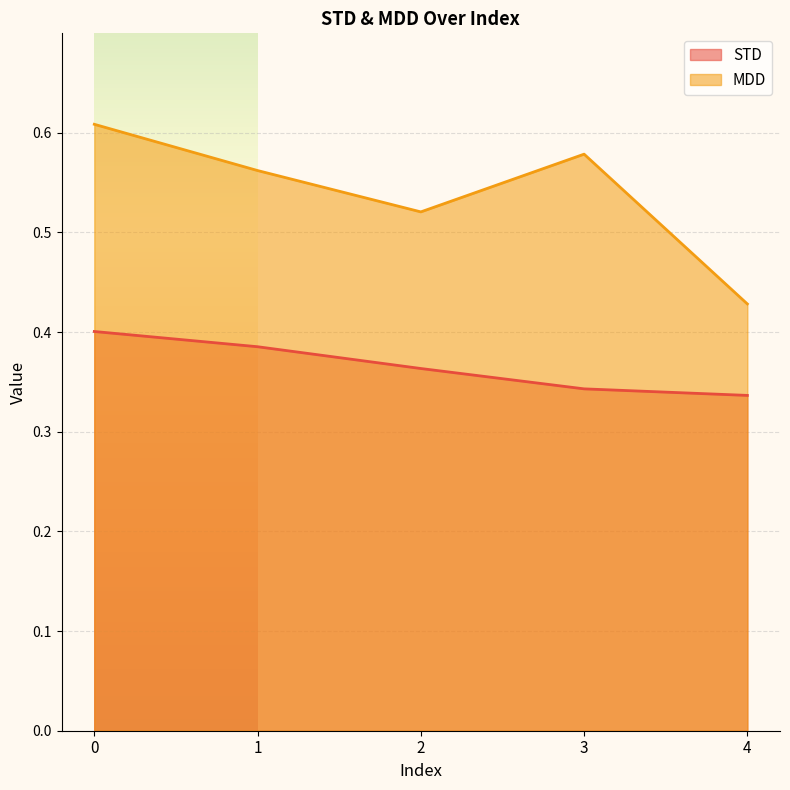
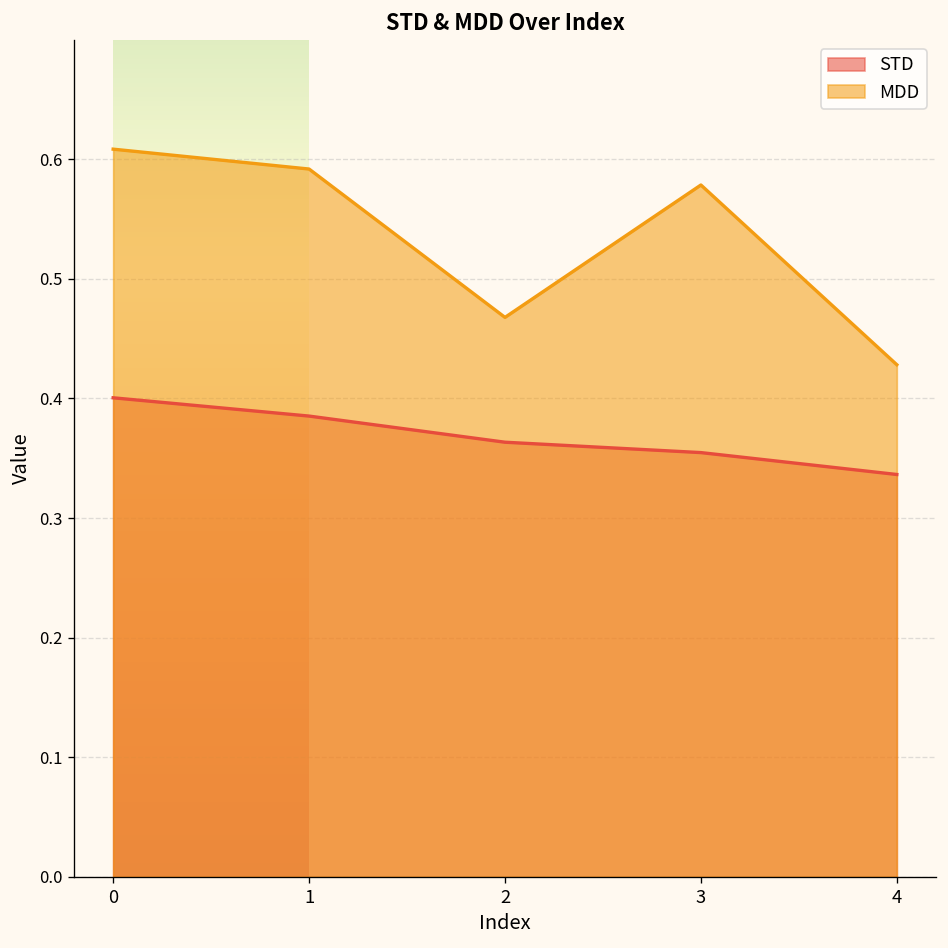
MDD, 1: 0.56 -> 0.59
MDD, 2: 0.52 -> 0.47
STD, 3: 0.34 -> 0.35
